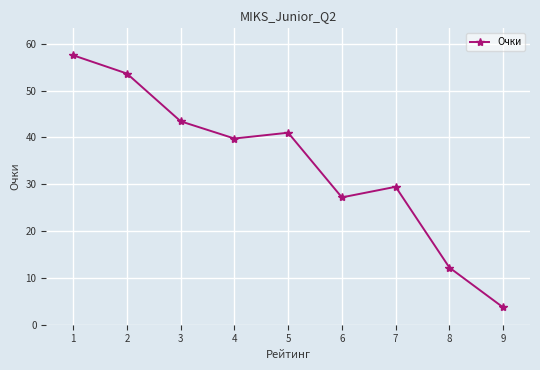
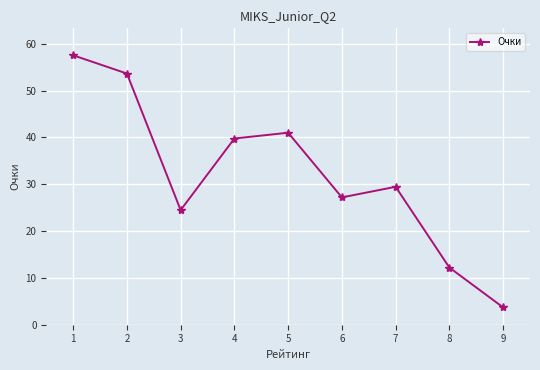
3: 43 -> 24
